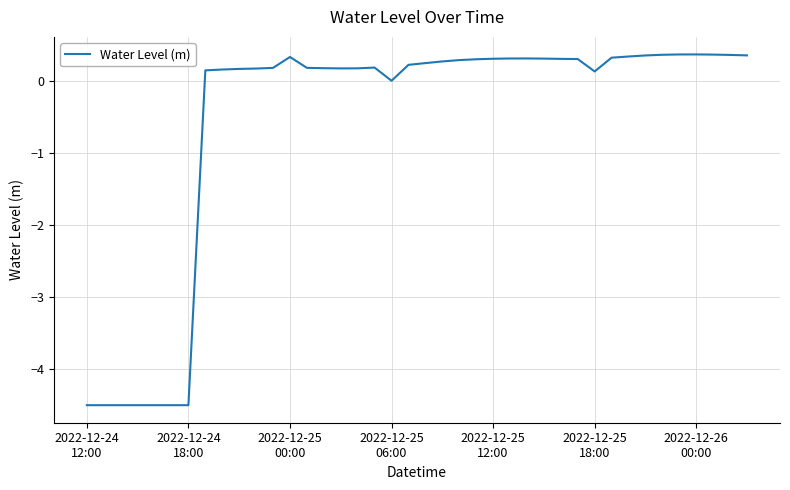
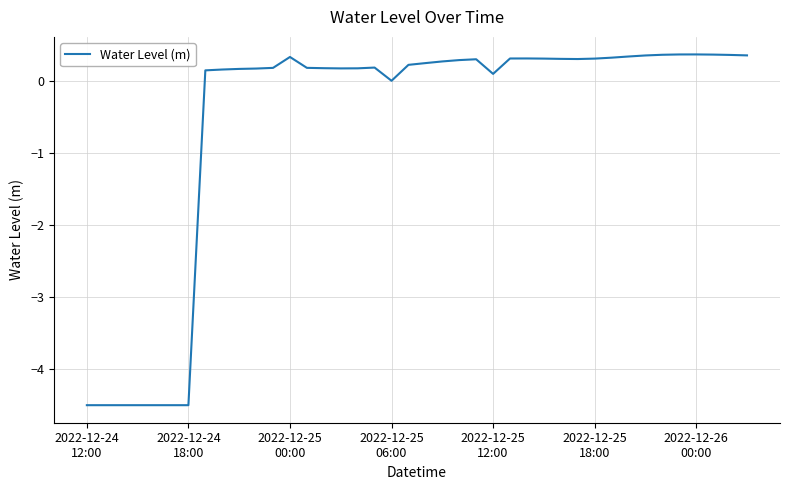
2022-12-25 12:00: 0.3 -> 0.1
2022-12-25 18:00: 0.1 -> 0.3
